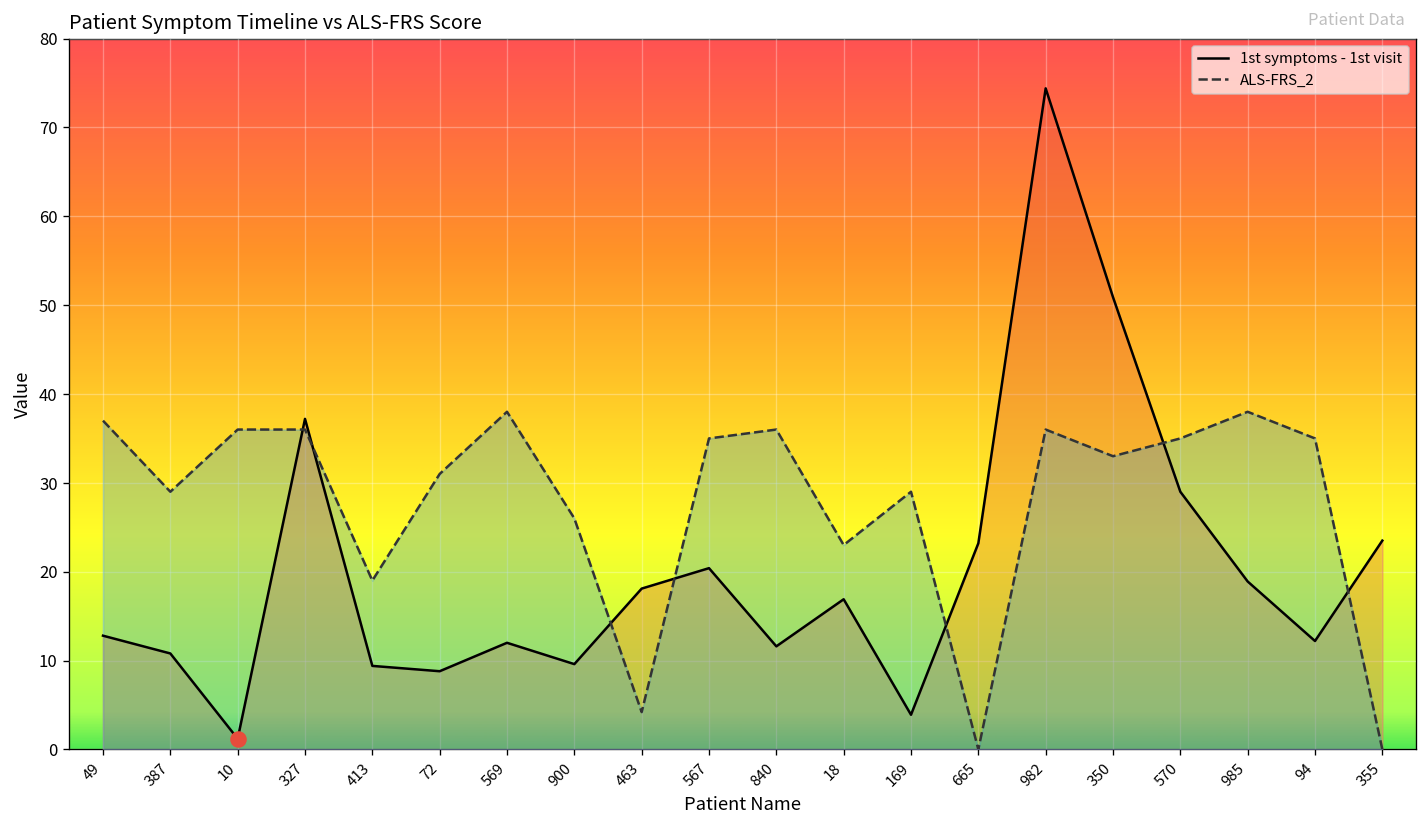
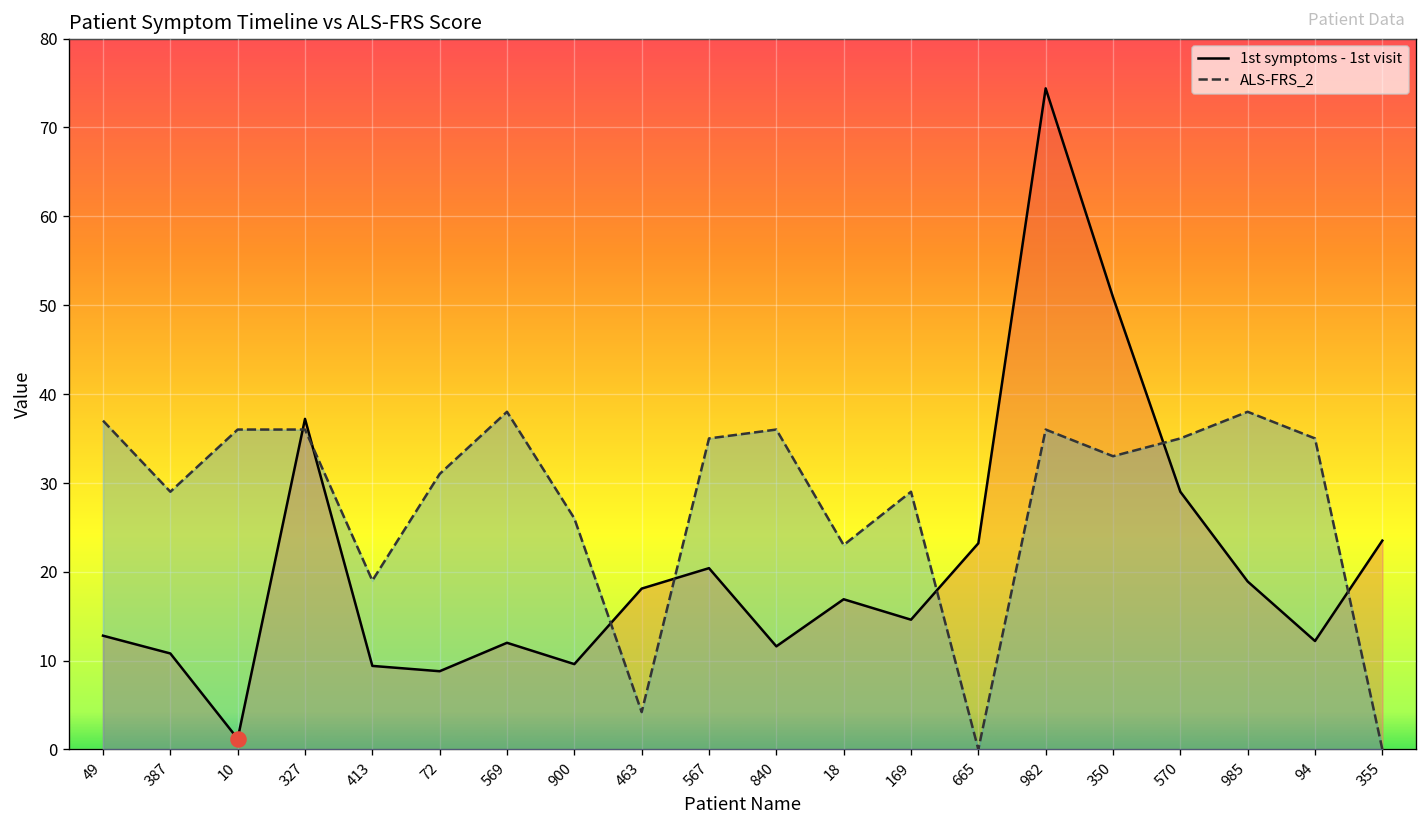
1st symptoms - 1st visit, 169: 4 -> 15
